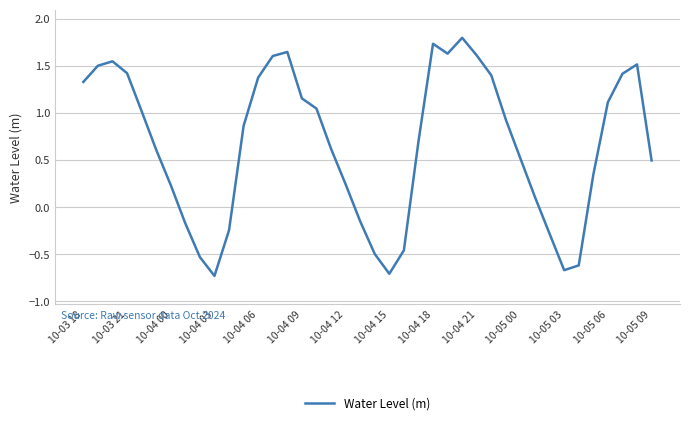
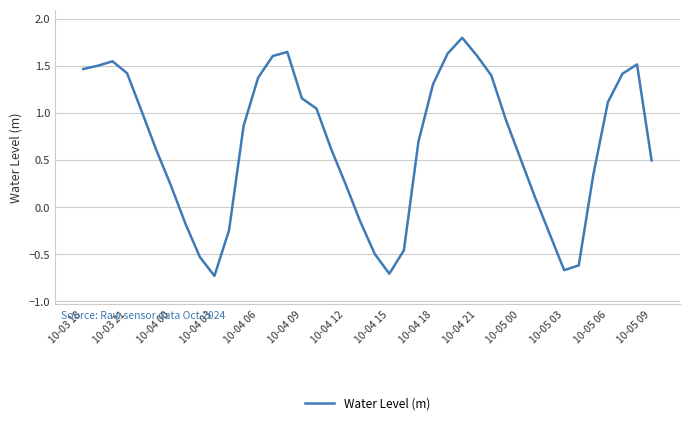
10-03 18: 1.3 -> 1.5
10-04 18: 1.7 -> 1.3
